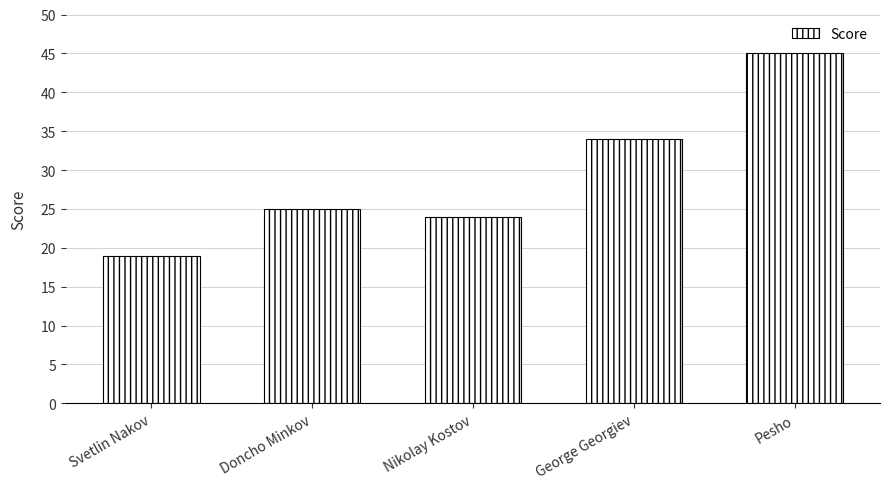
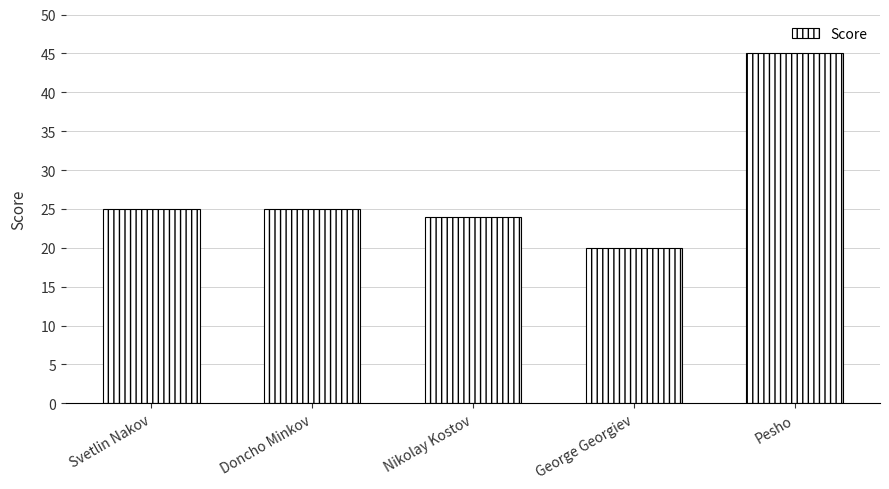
Svetlin Nakov: 19 -> 25
George Georgiev: 34 -> 20
